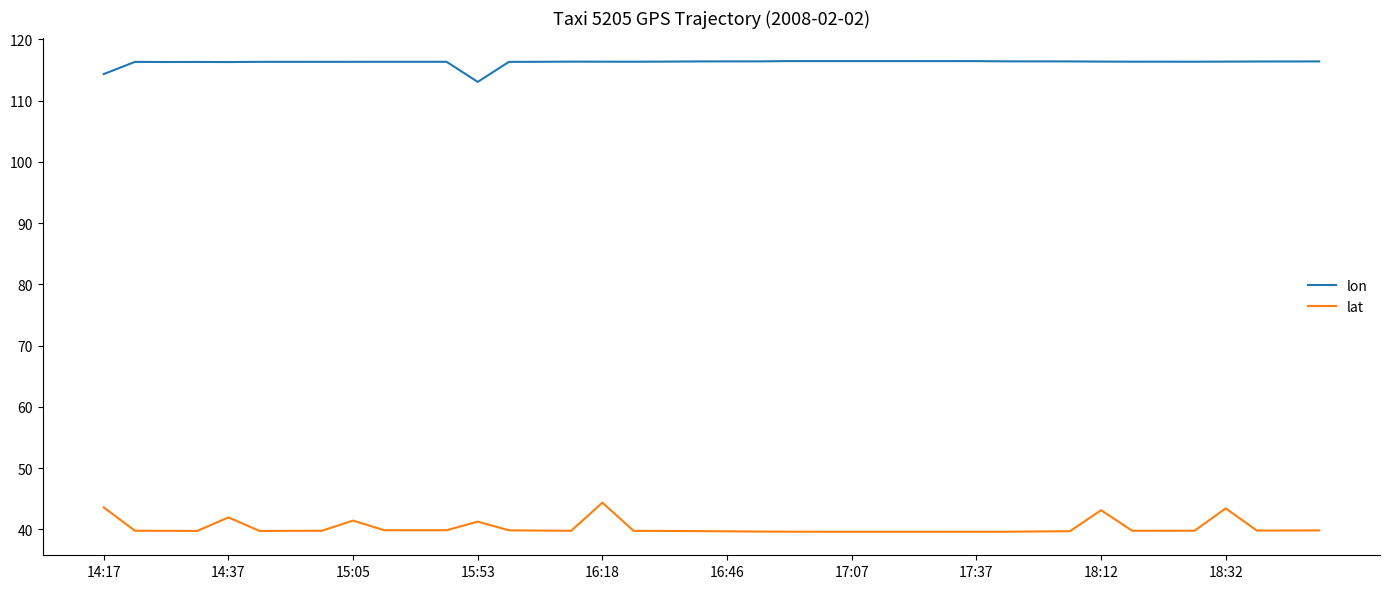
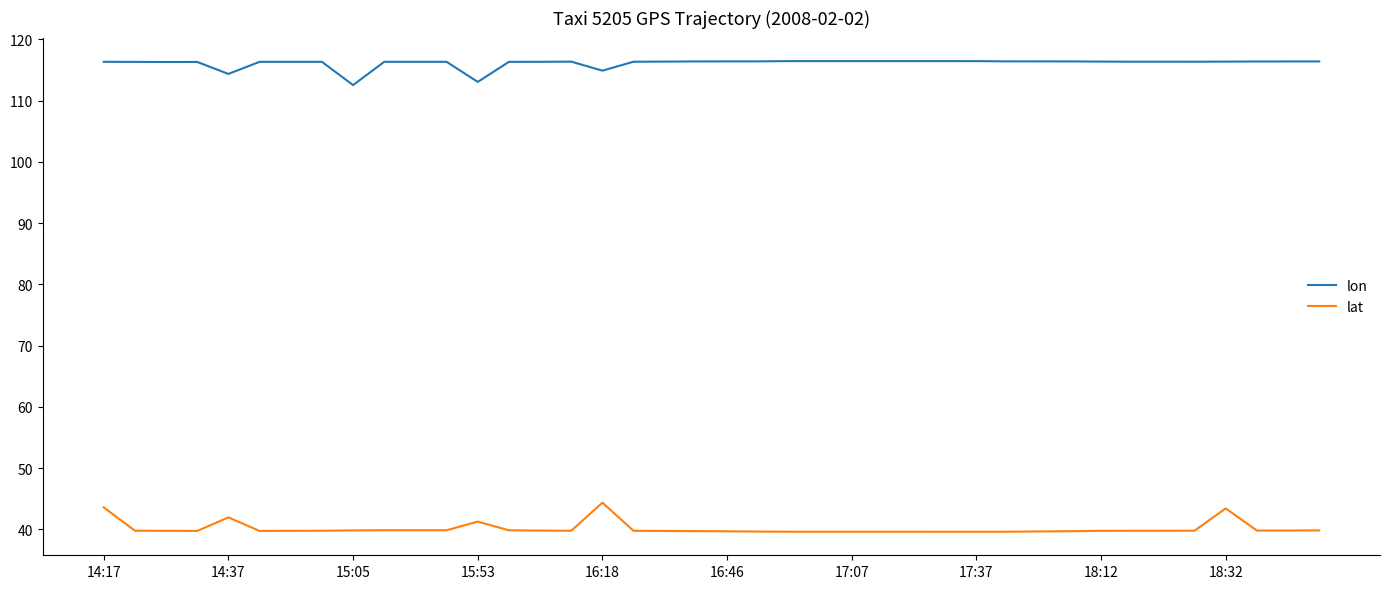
lon, 14:17: 114 -> 116
lon, 14:37: 116 -> 114
lon, 15:05: 116 -> 113
lat, 15:05: 41 -> 40
lon, 16:18: 116 -> 115
lat, 18:12: 43 -> 40
